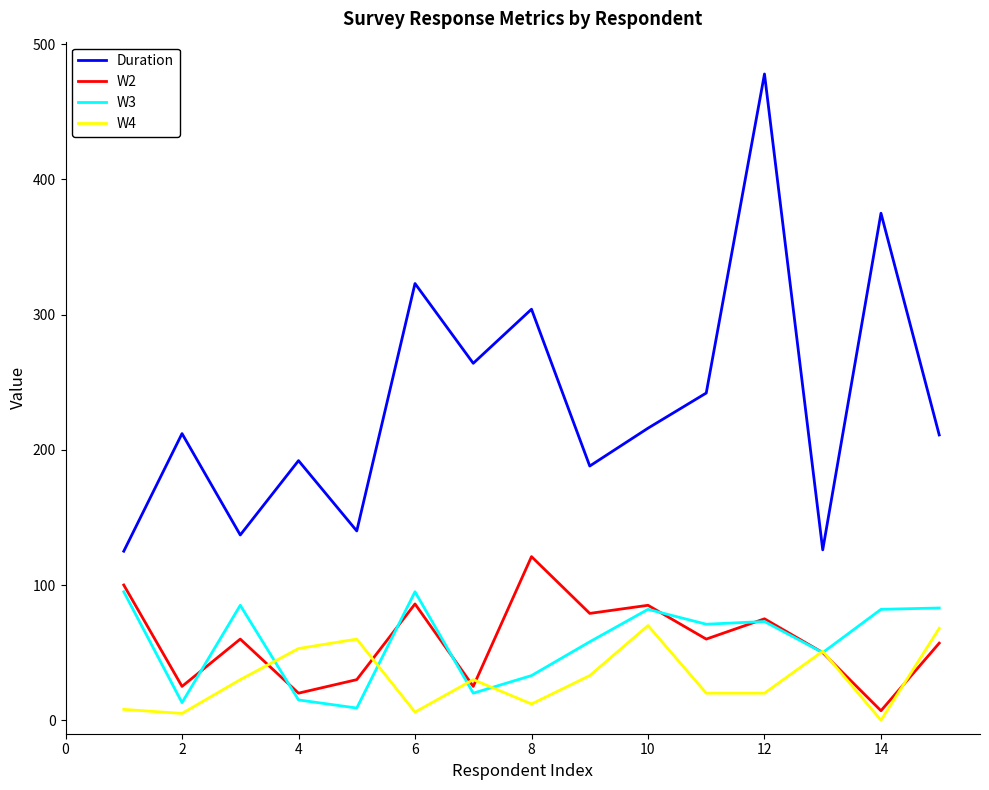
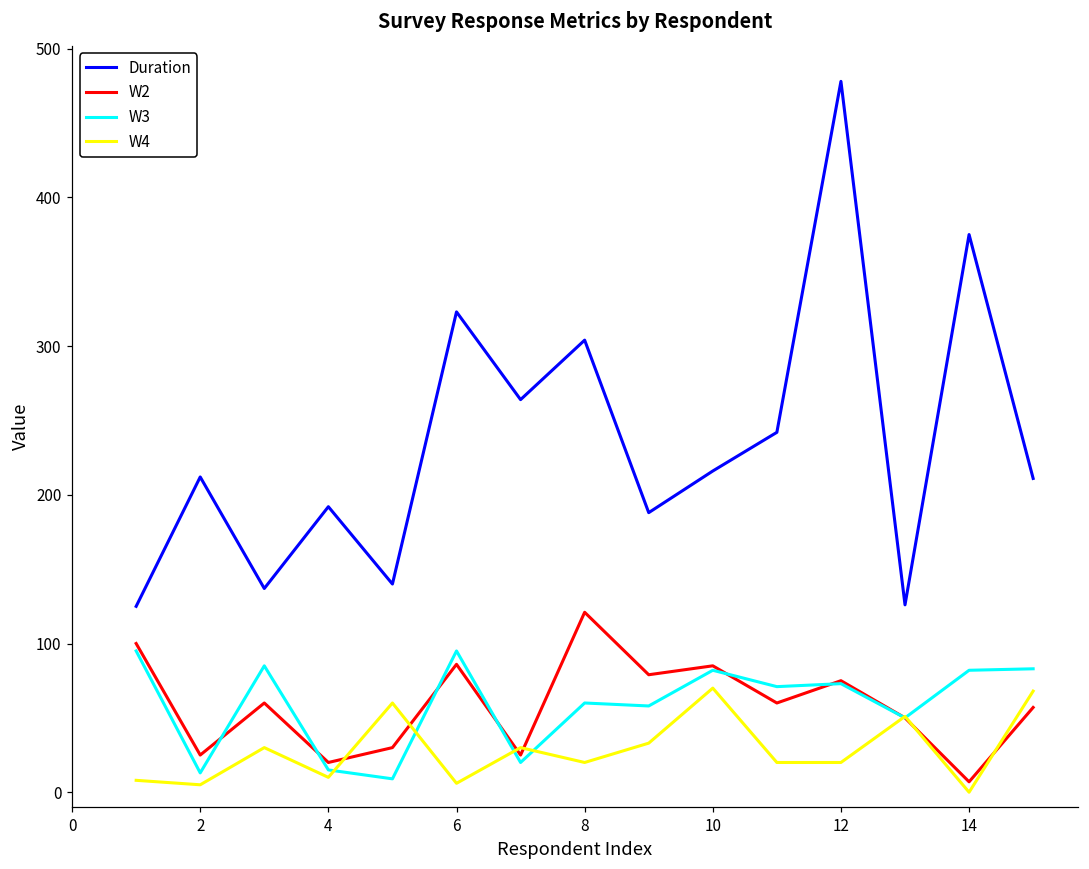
W4, 4: 53 -> 10
W3, 8: 33 -> 60
W4, 8: 12 -> 20
